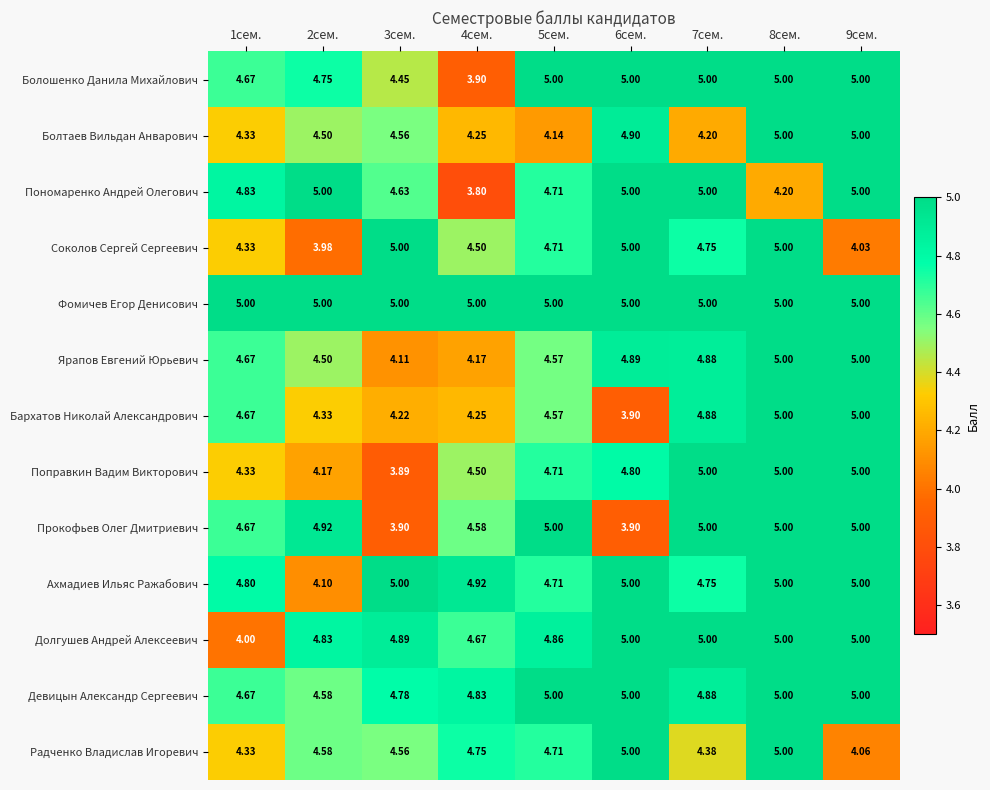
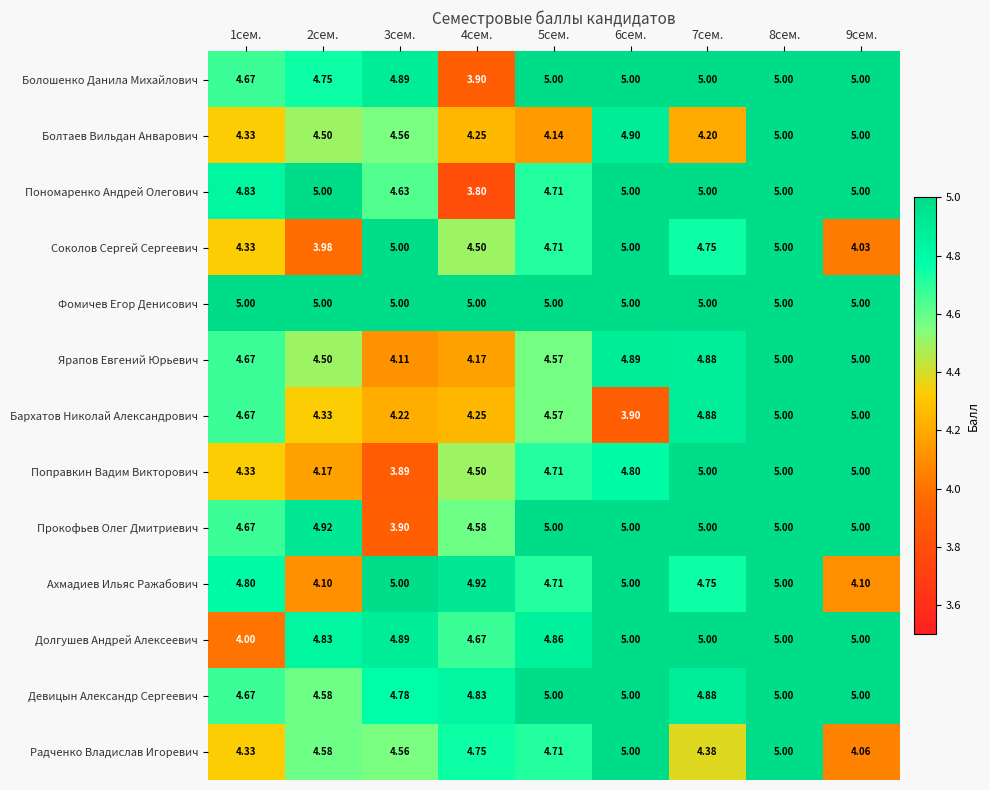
Болошенко Данила Михайлович, 3сем.: 4.45 -> 4.89
Пономаренко Андрей Олегович, 8сем.: 4.20 -> 5.00
Прокофьев Олег Дмитриевич, 6сем.: 3.90 -> 5.00
Ахмадиев Ильяс Ражабович, 9сем.: 5.00 -> 4.10
